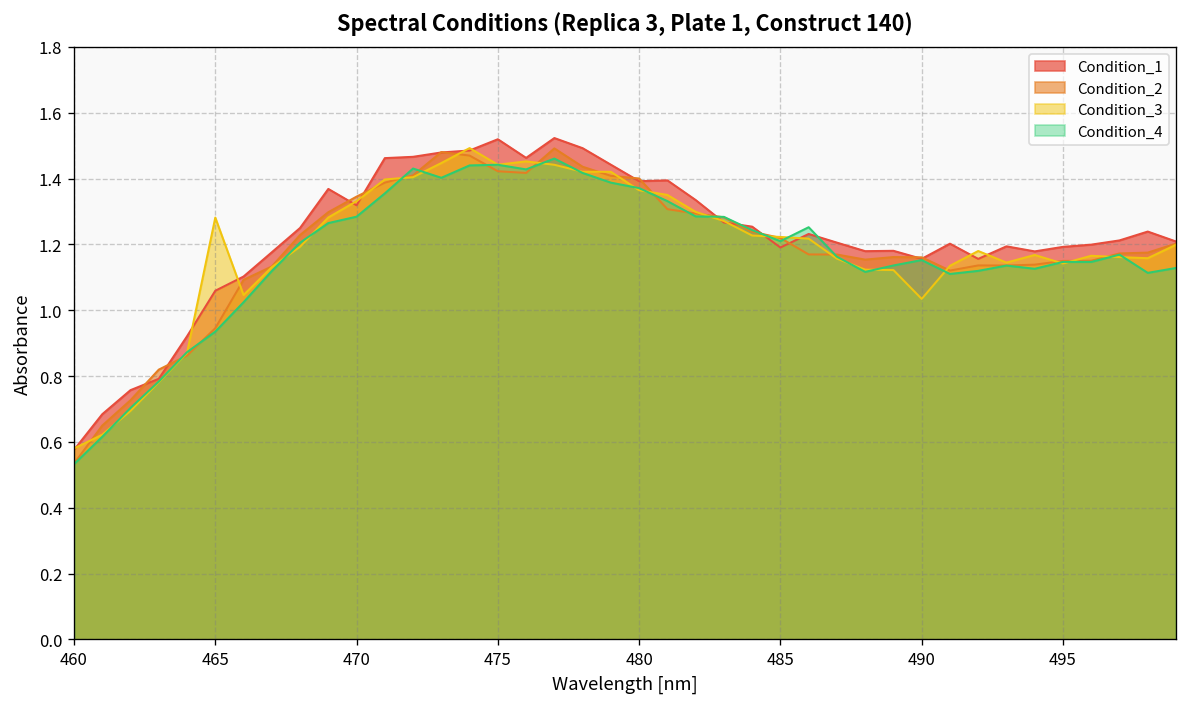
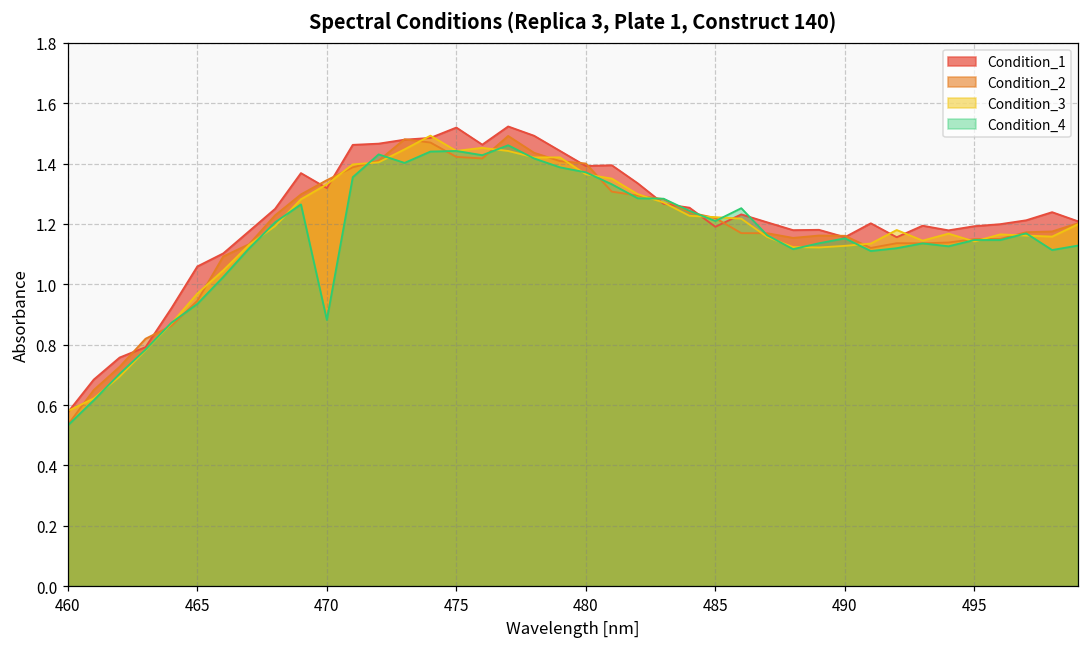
Condition_3, 465: 1.28 -> 0.97
Condition_4, 470: 1.28 -> 0.88
Condition_3, 490: 1.03 -> 1.13
